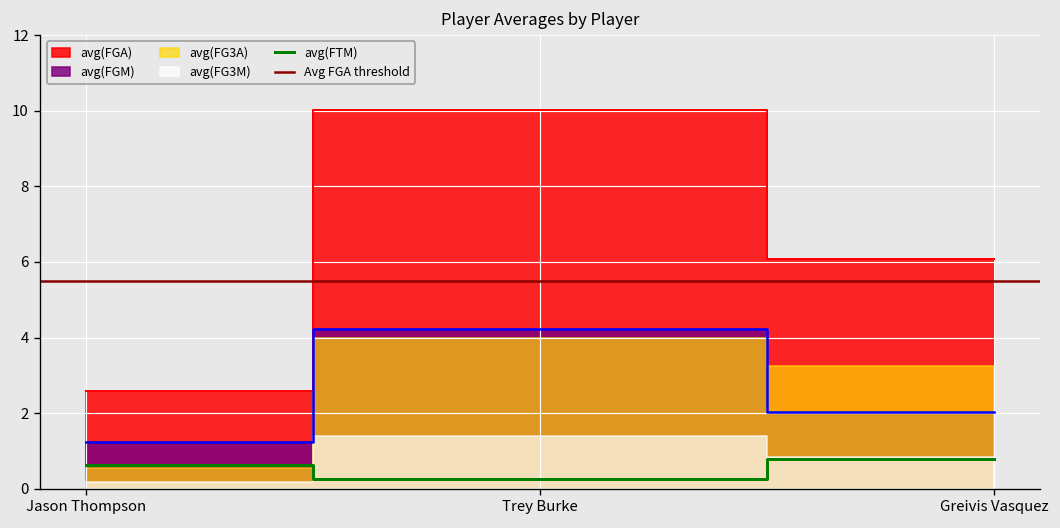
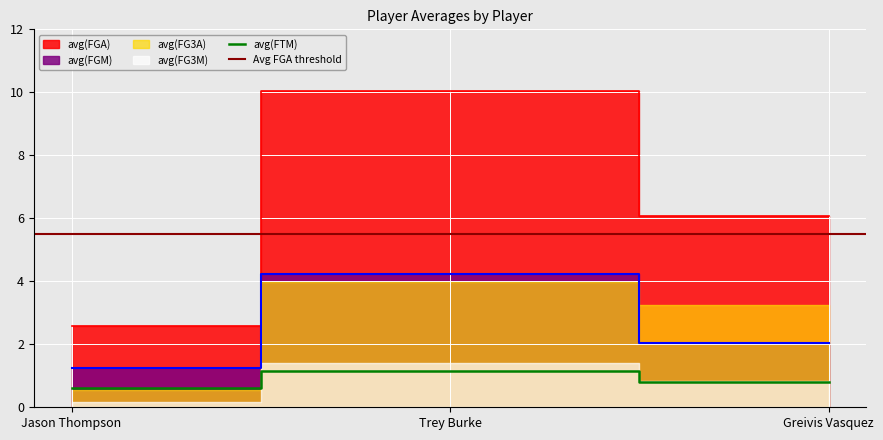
avg(FTM), Trey Burke: 0.3 -> 1.2
